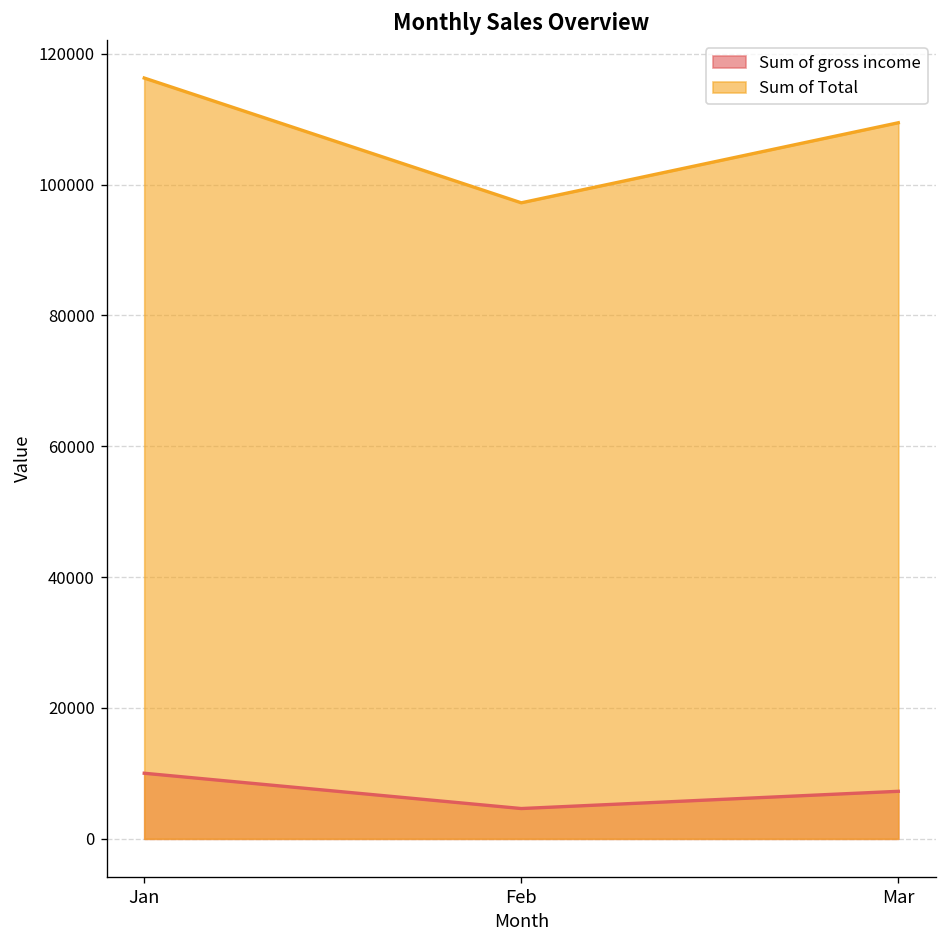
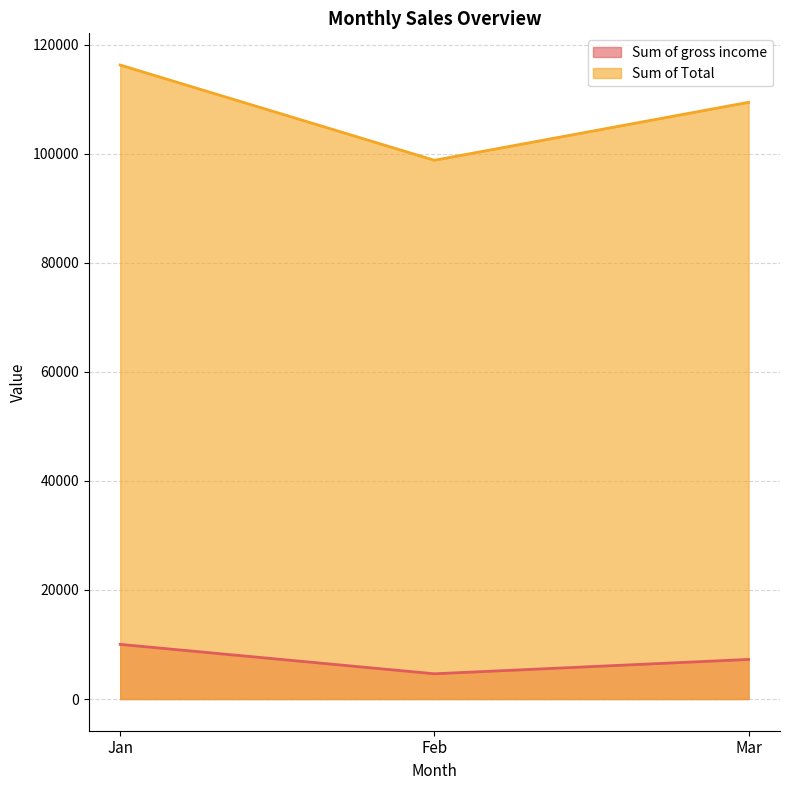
Sum of Total, Feb: 97000 -> 99000
